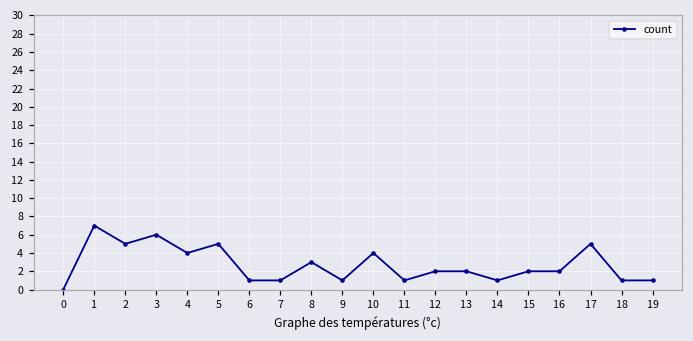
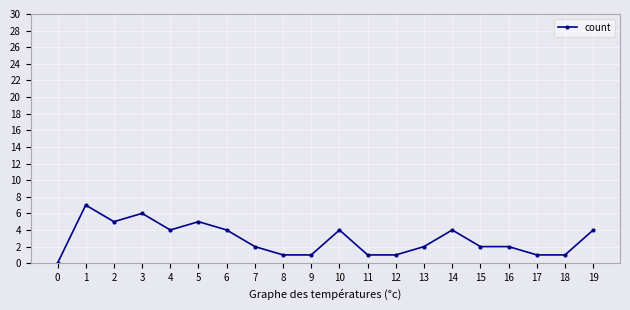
6: 1 -> 4
7: 1 -> 2
8: 3 -> 1
12: 2 -> 1
14: 1 -> 4
17: 5 -> 1
19: 1 -> 4
